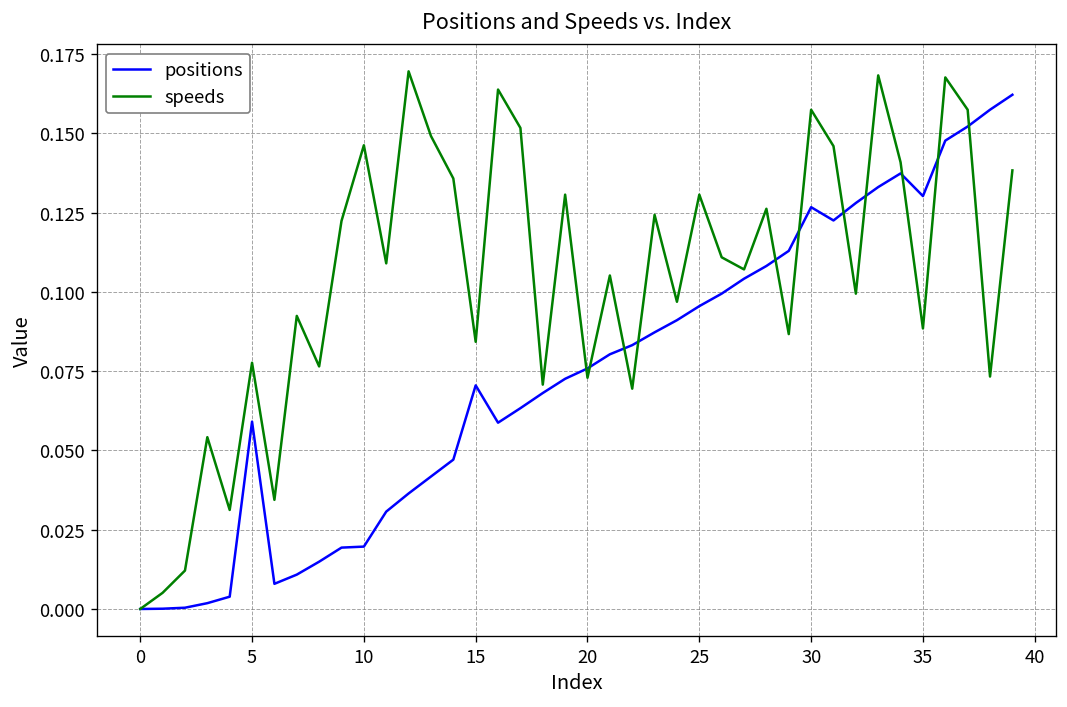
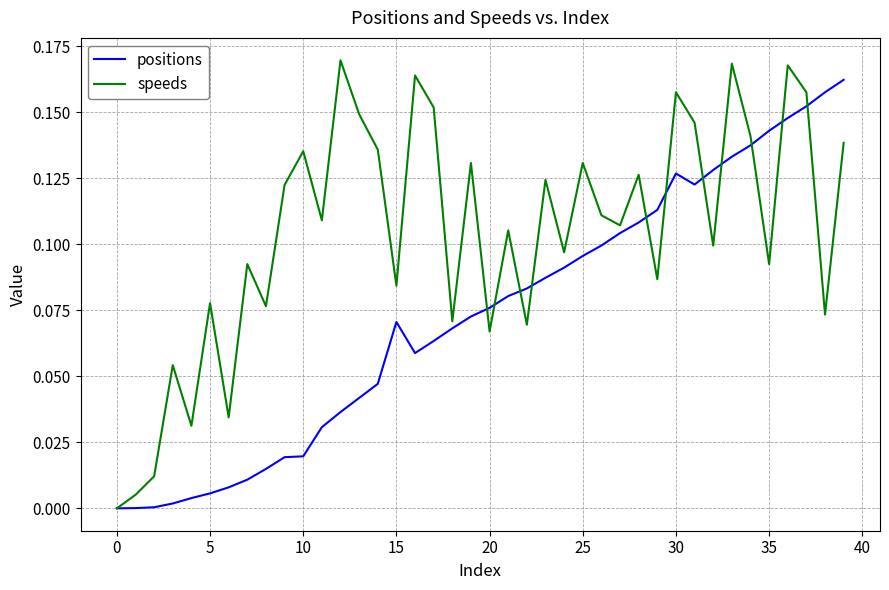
positions, 5: 0.059 -> 0.006
speeds, 10: 0.146 -> 0.135
speeds, 20: 0.073 -> 0.067
positions, 35: 0.130 -> 0.143
speeds, 35: 0.088 -> 0.092
